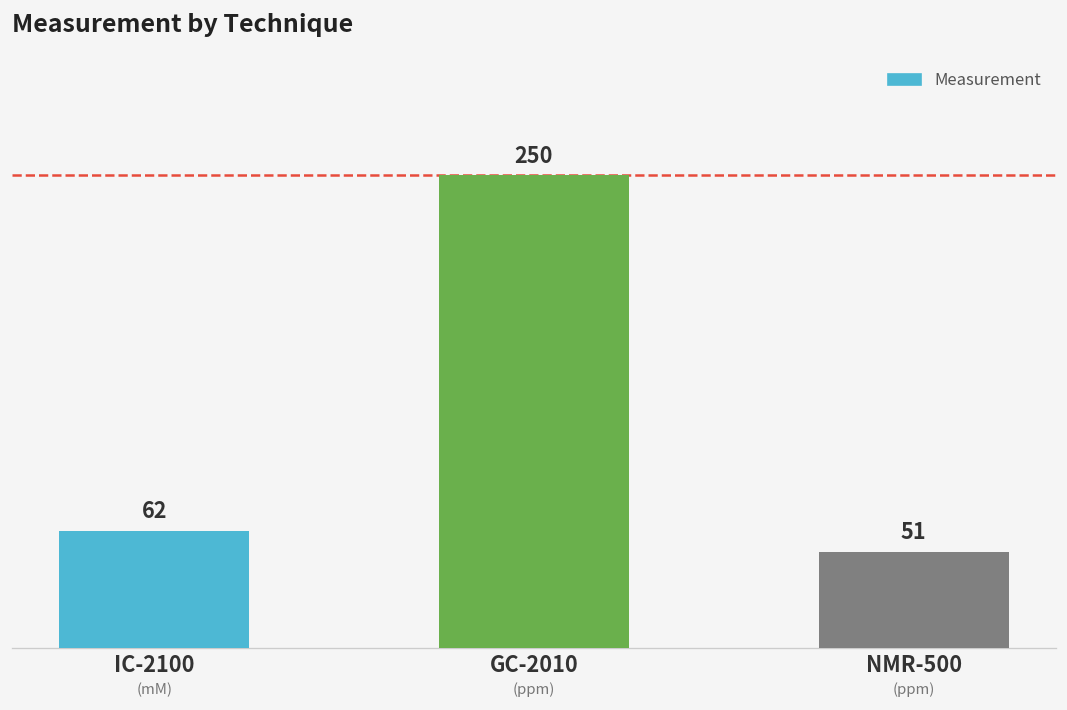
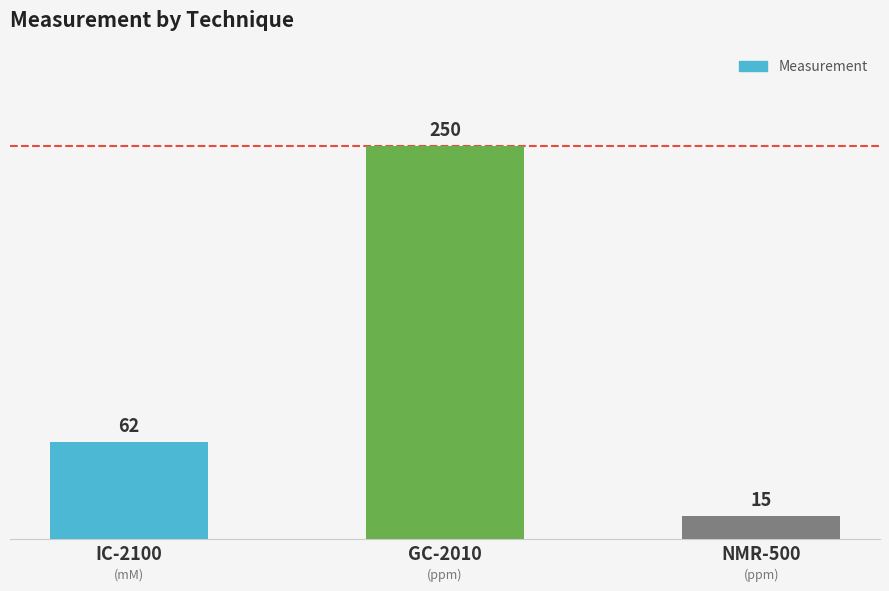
NMR-500: 51 -> 15
